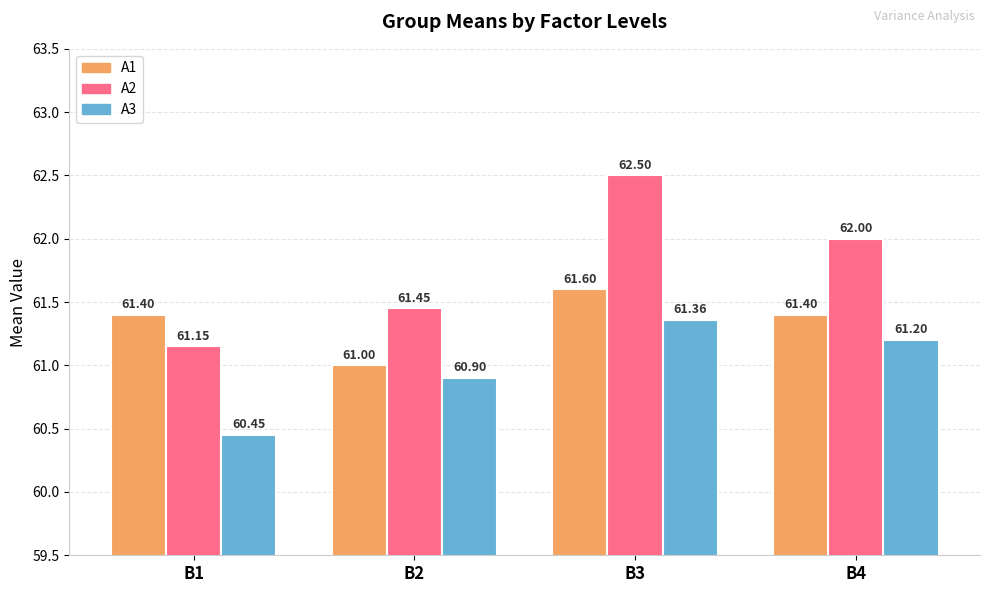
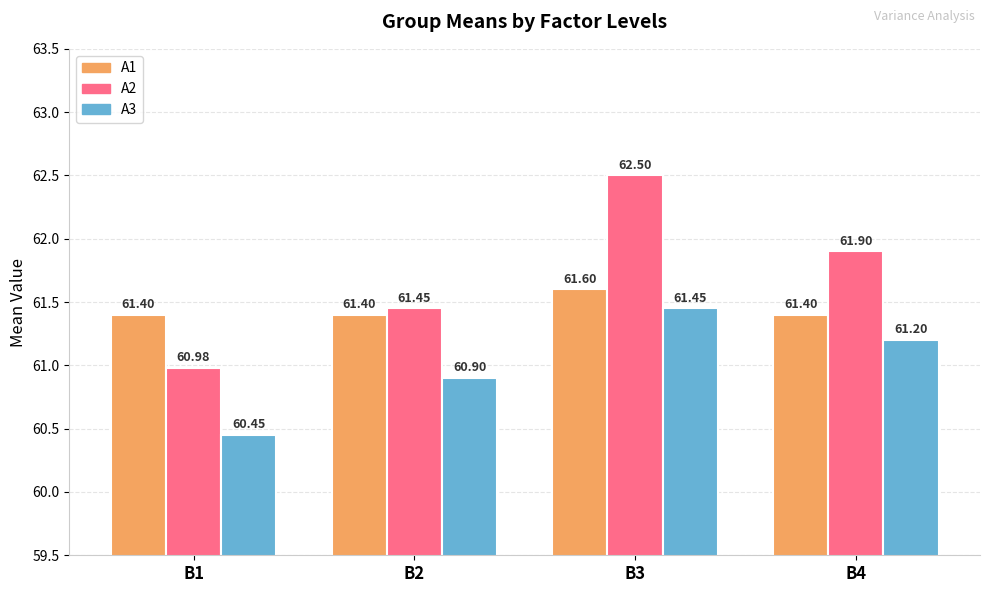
A2, B1: 61.15 -> 60.98
A1, B2: 61.00 -> 61.40
A3, B3: 61.36 -> 61.45
A2, B4: 62.00 -> 61.90
